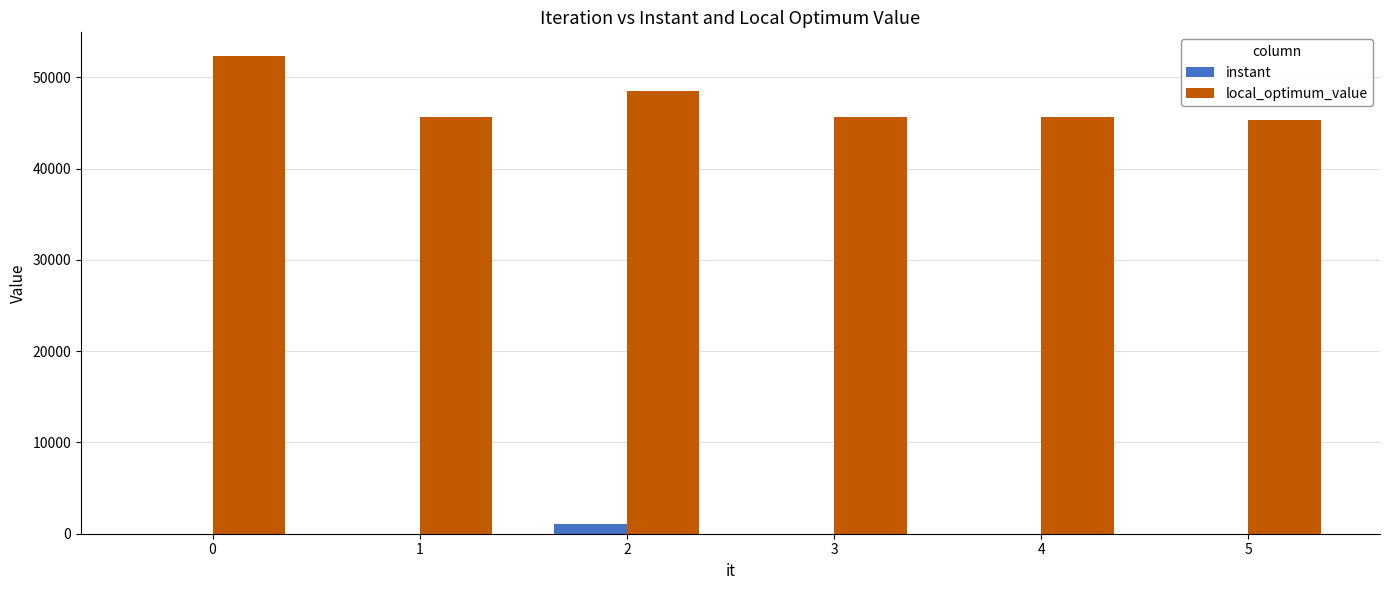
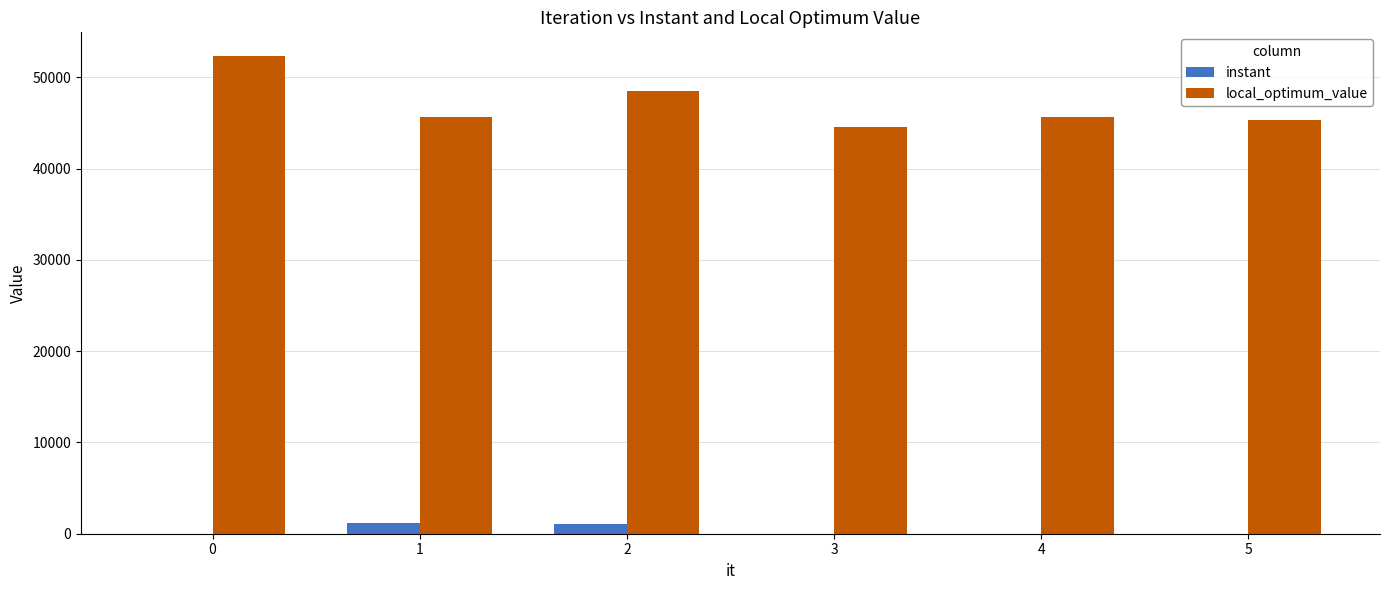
instant, 1: 0 -> 1000
local_optimum_value, 3: 46000 -> 45000
